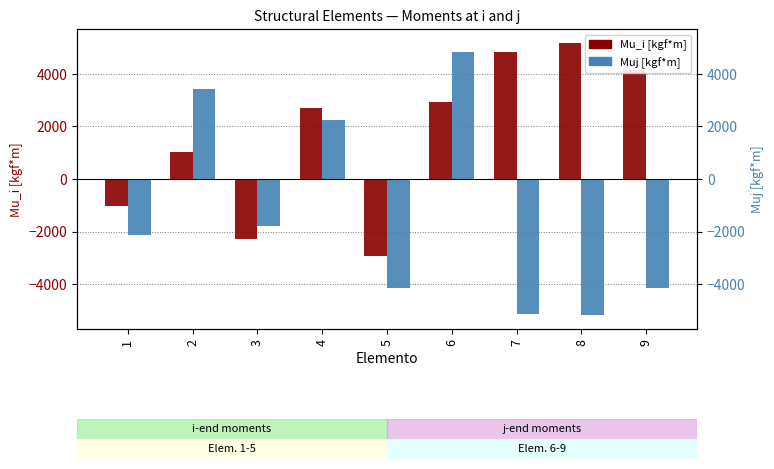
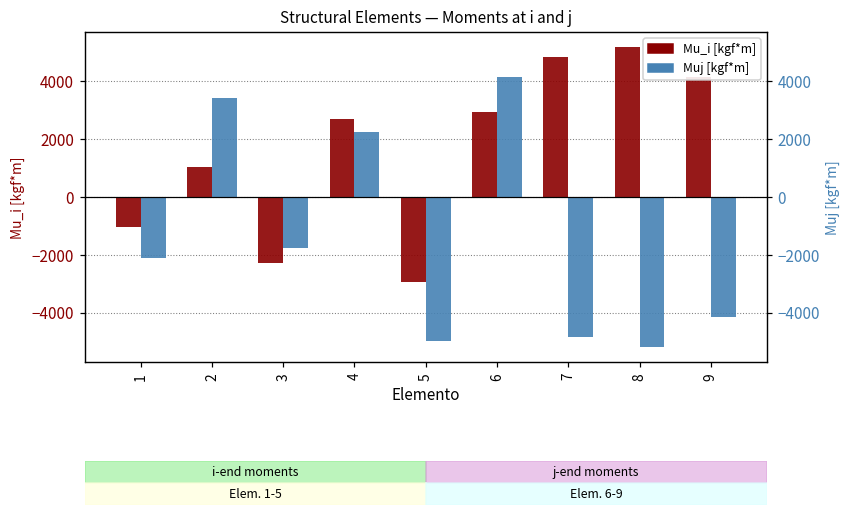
Muj [kgf*m], 5: -4200 -> -5000
Muj [kgf*m], 6: 4800 -> 4200
Muj [kgf*m], 7: -5100 -> -4800
